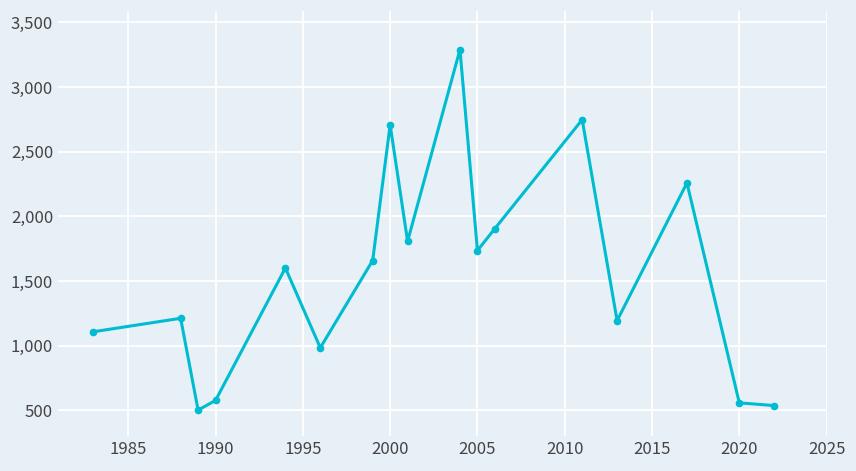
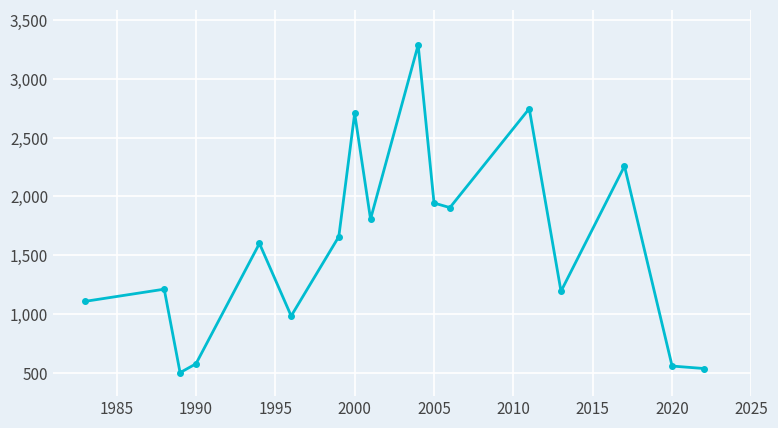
2005: 1,740 -> 1,940
